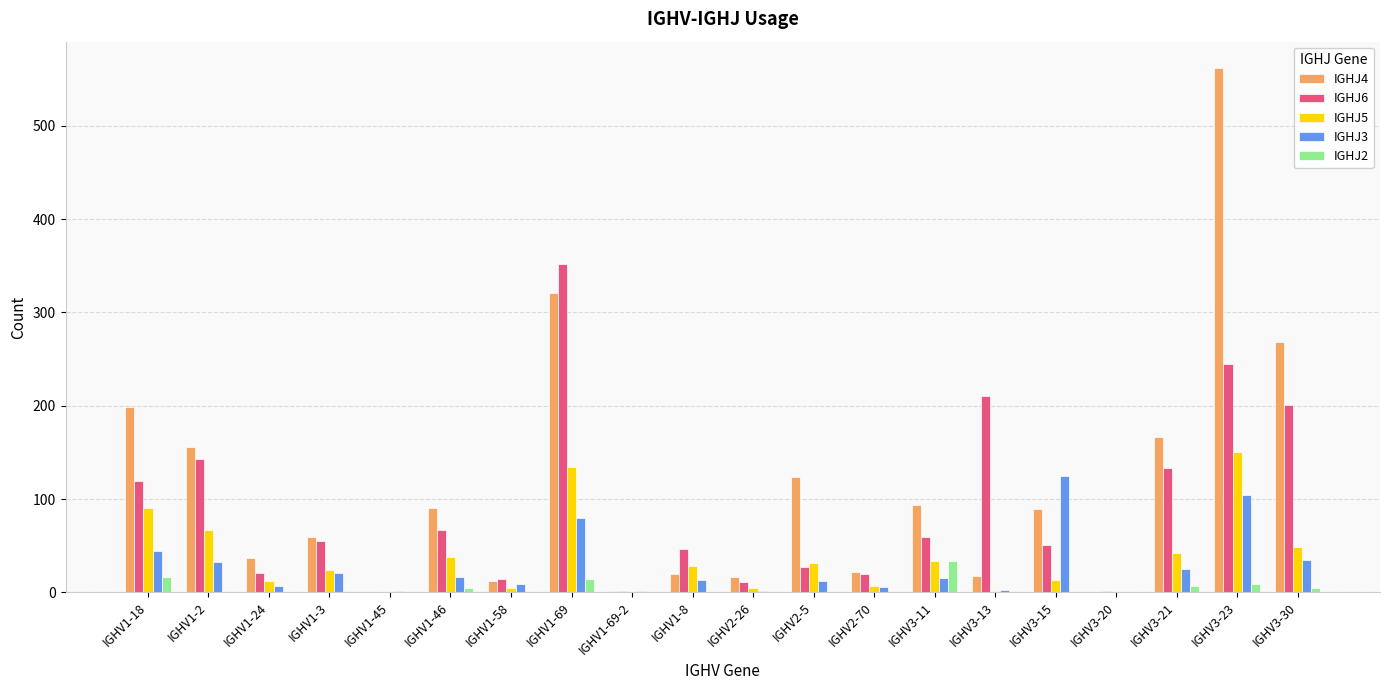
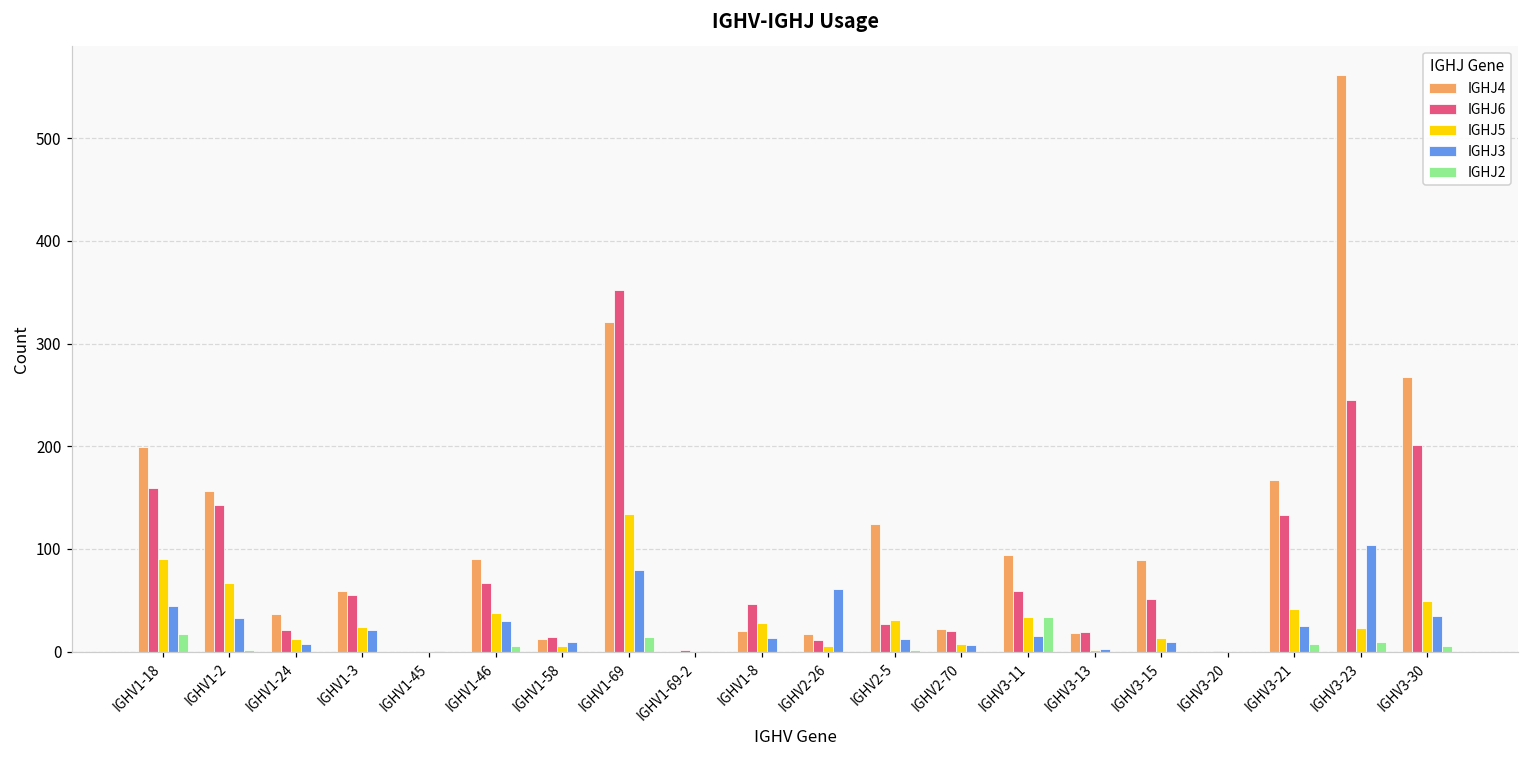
IGHJ6, IGHV1-18: 120 -> 160
IGHJ3, IGHV1-46: 20 -> 30
IGHJ3, IGHV2-26: 0 -> 60
IGHJ6, IGHV3-13: 210 -> 20
IGHJ3, IGHV3-15: 130 -> 10
IGHJ5, IGHV3-23: 150 -> 20
